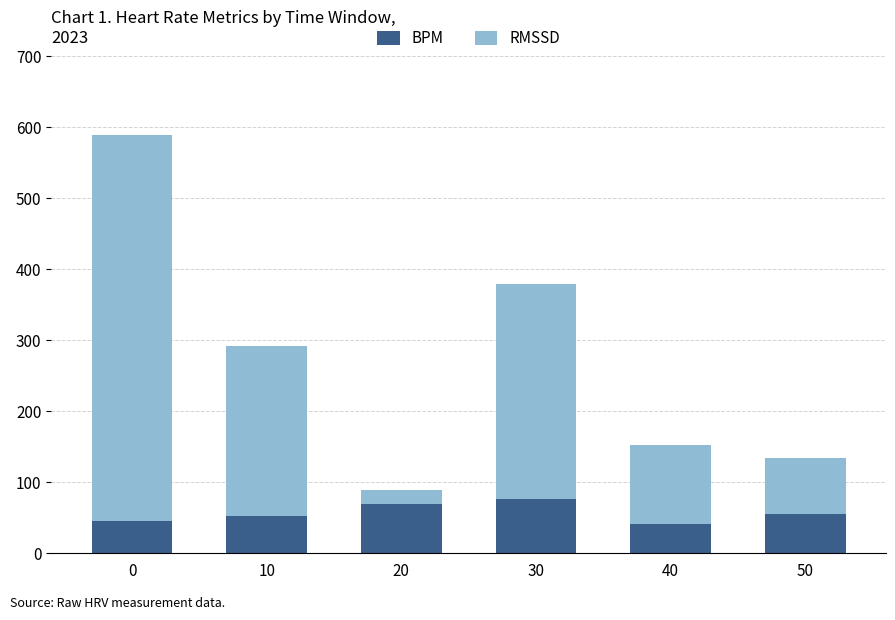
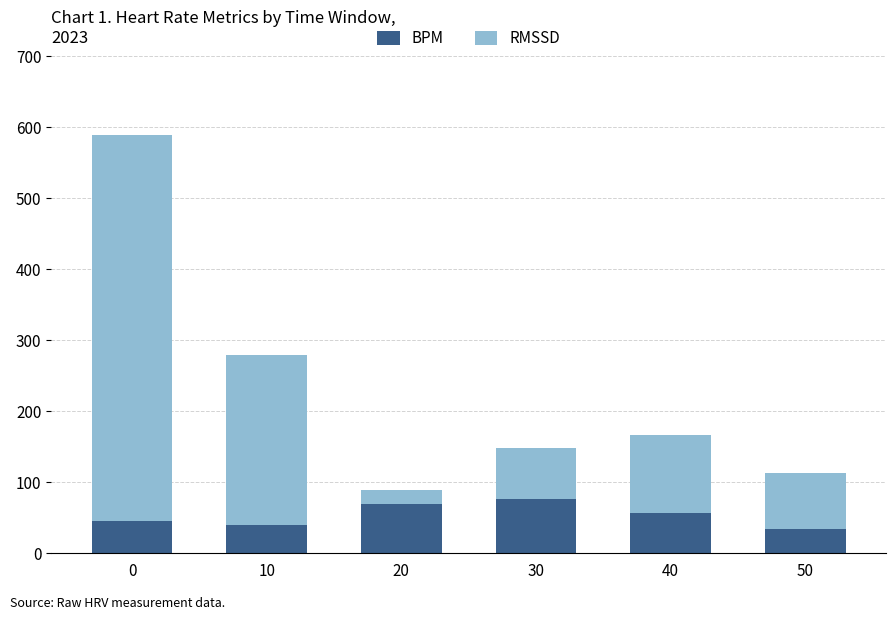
BPM, 10: 50 -> 40
RMSSD, 30: 300 -> 70
BPM, 40: 40 -> 60
BPM, 50: 50 -> 30
